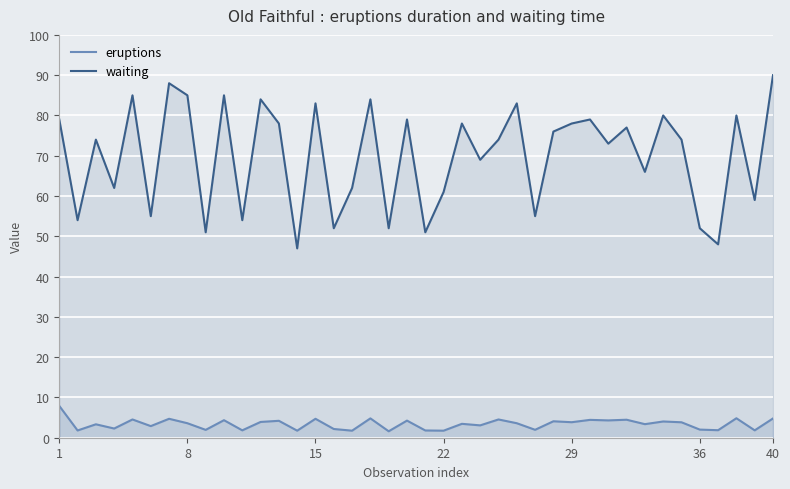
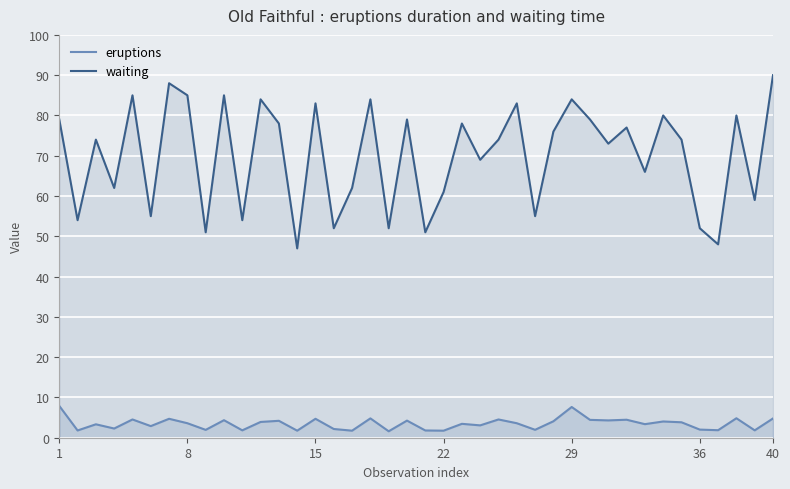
eruptions, 29: 4 -> 8
waiting, 29: 78 -> 84
